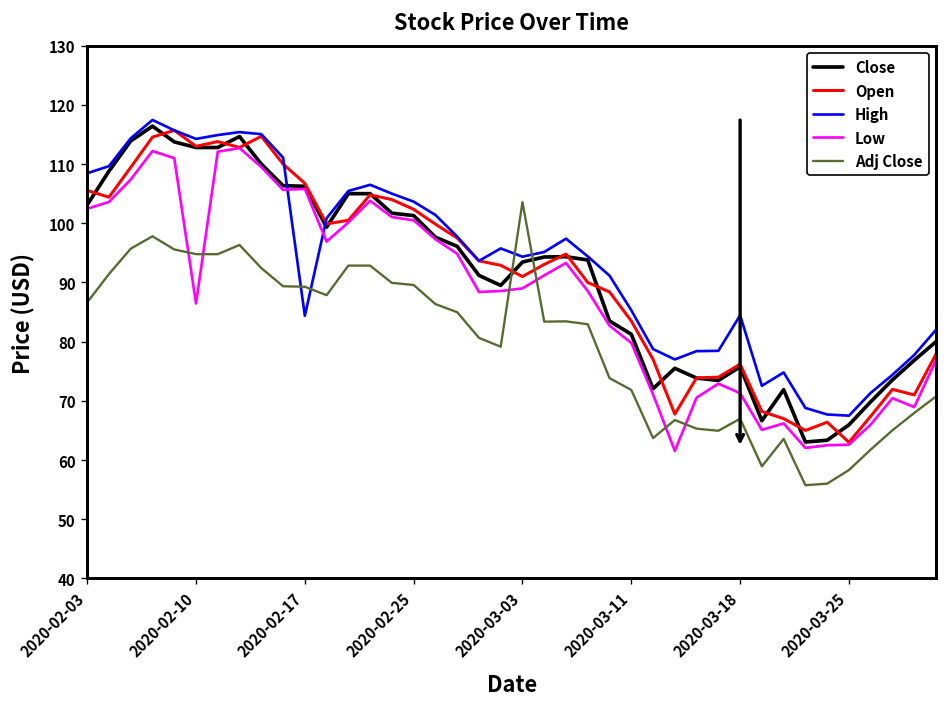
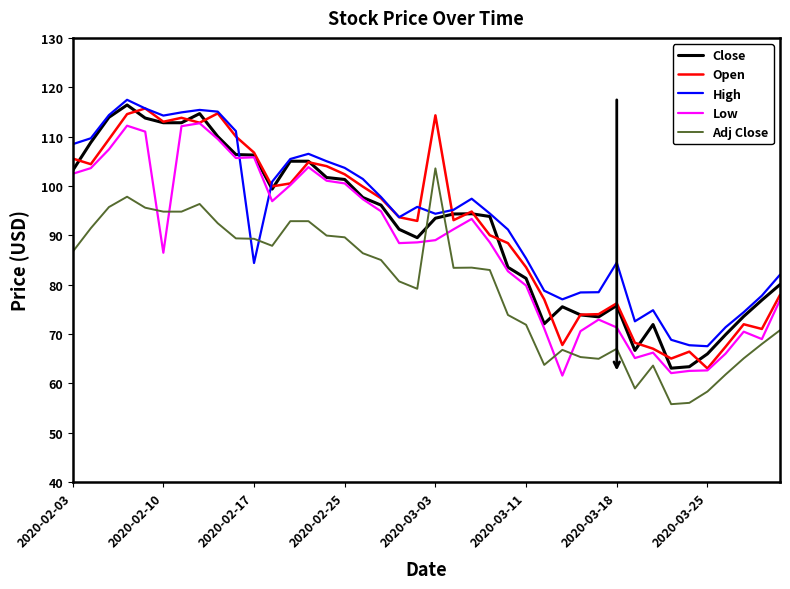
Open, 2020-03-03: 91 -> 114
